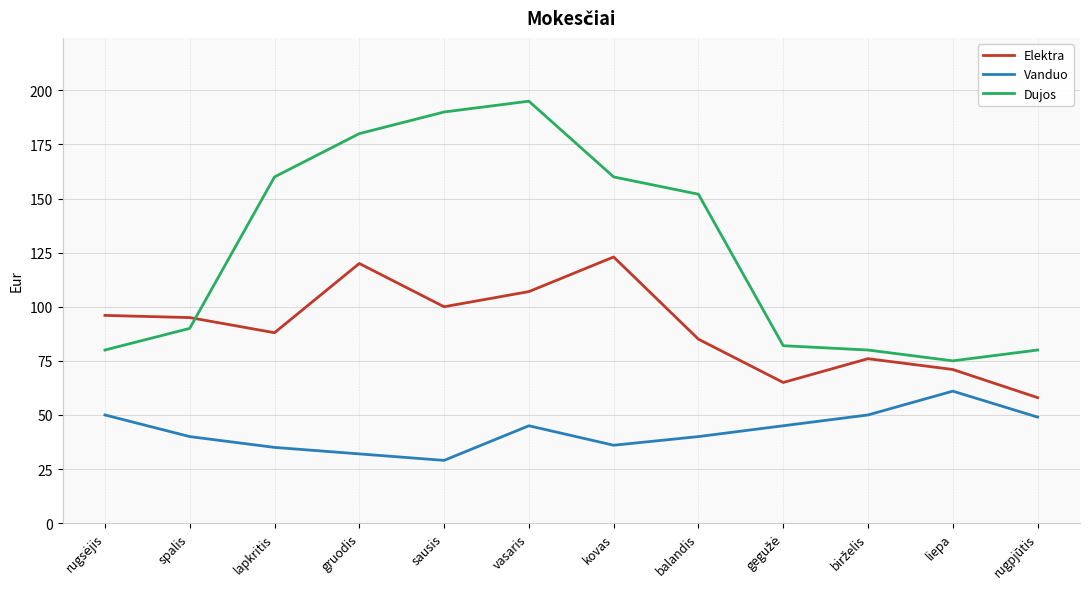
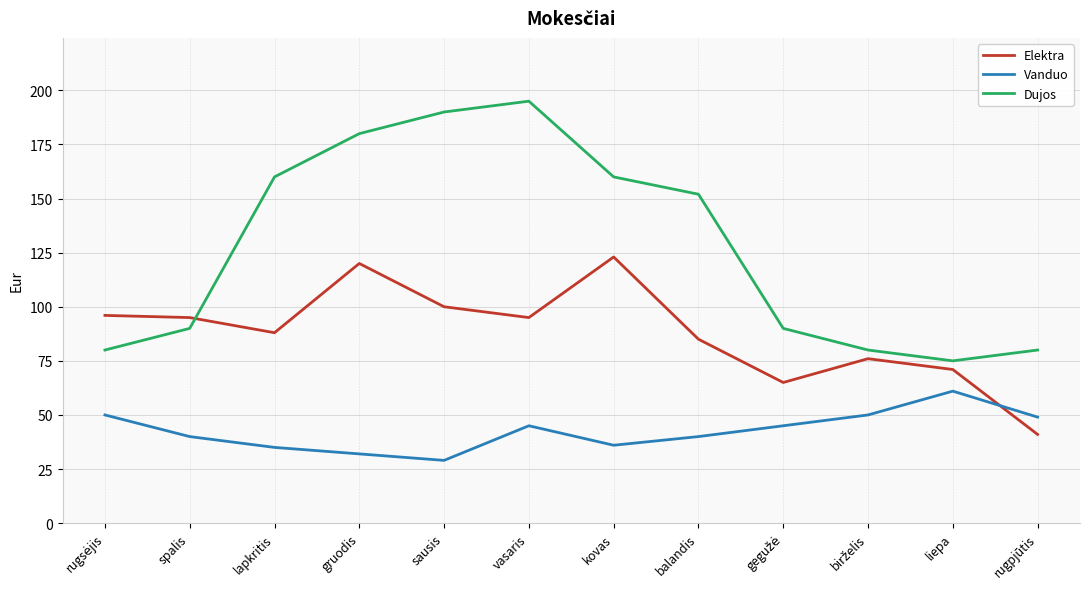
Elektra, vasaris: 107 -> 95
Dujos, gegužė: 82 -> 90
Elektra, rugpjūtis: 58 -> 41
